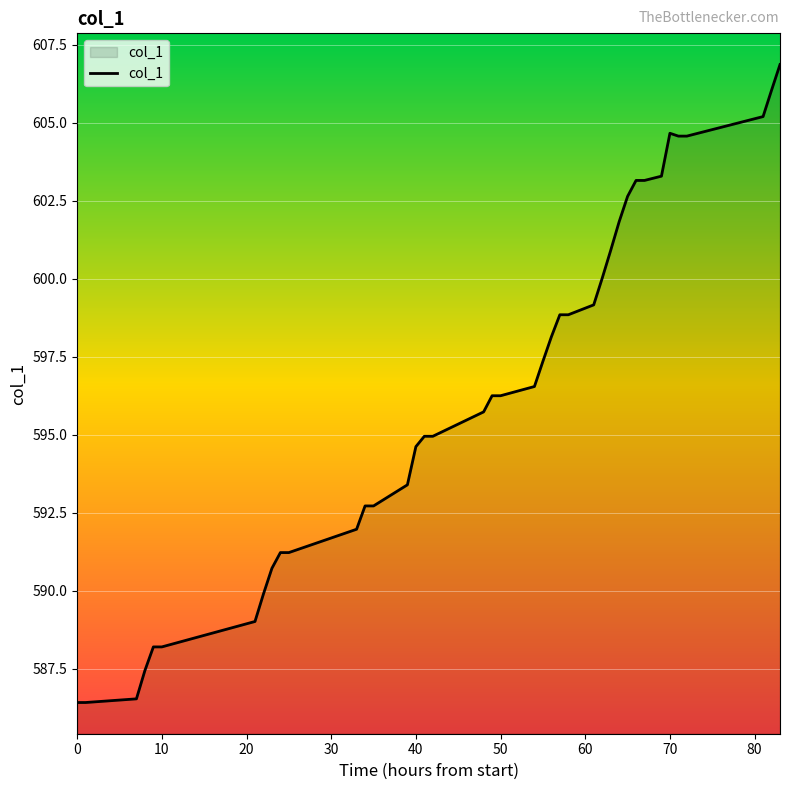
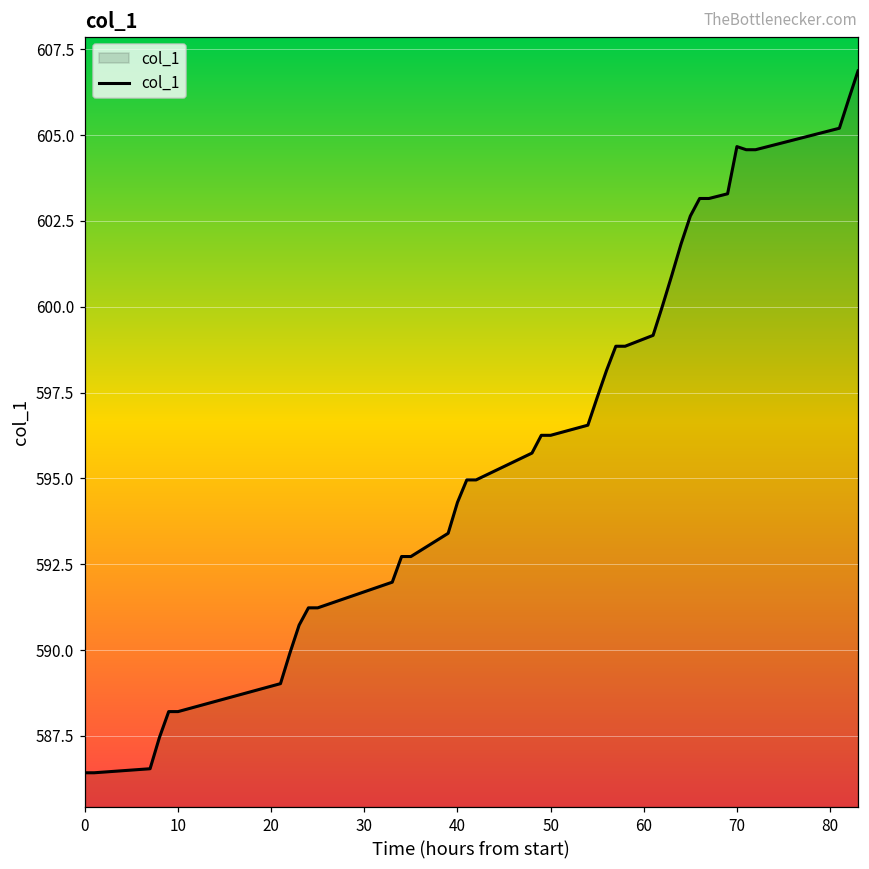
40: 594.6 -> 594.3
